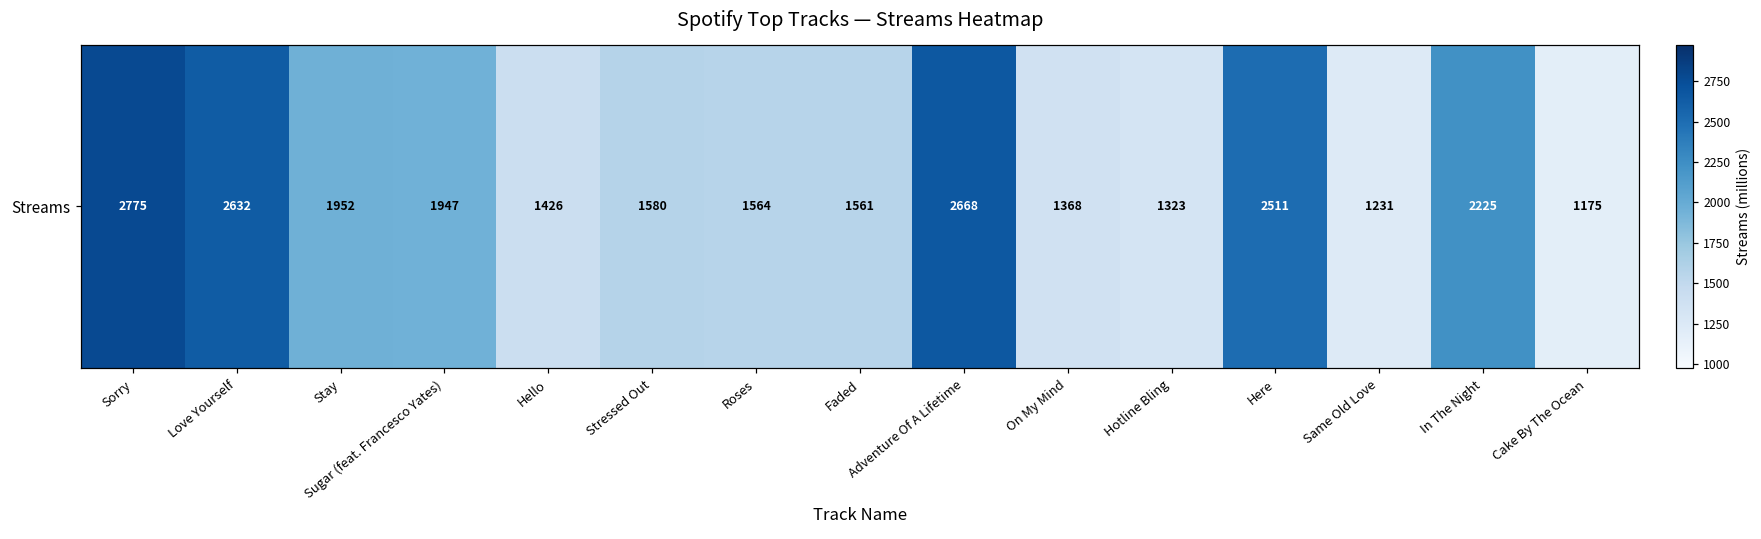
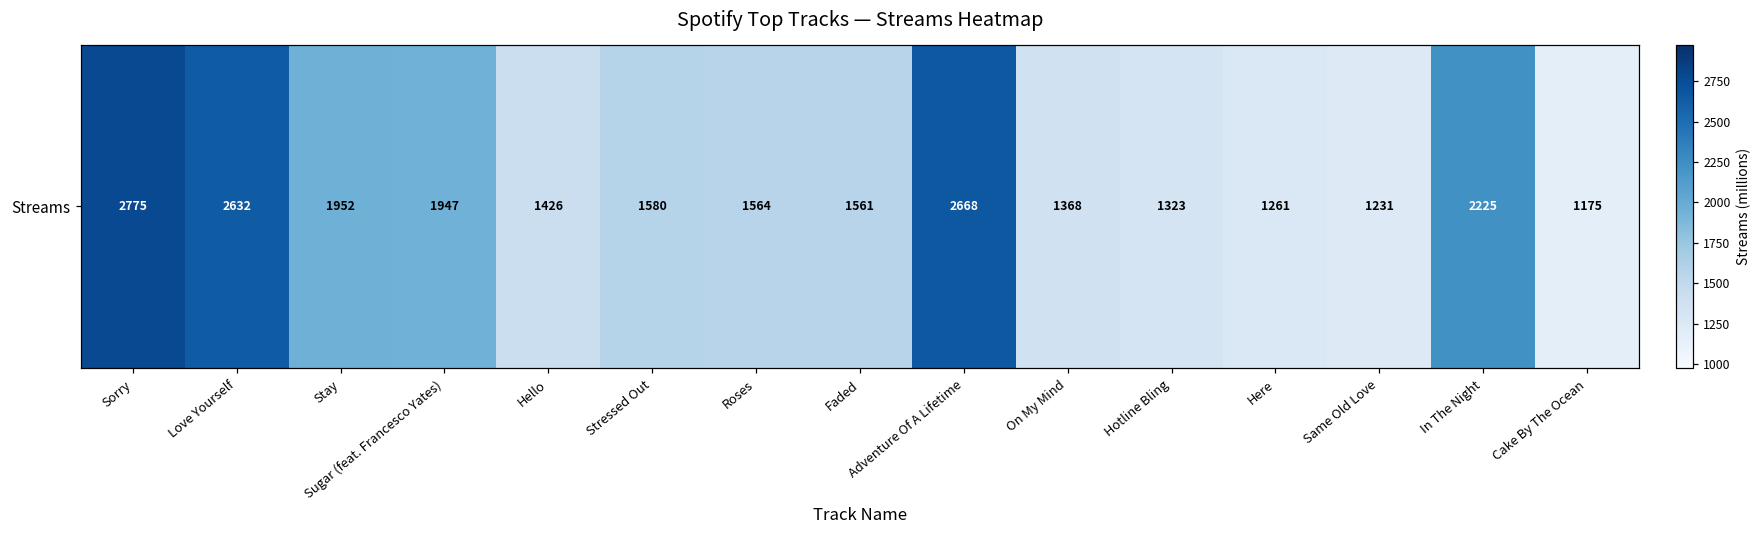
Streams, Here: 2511 -> 1261
